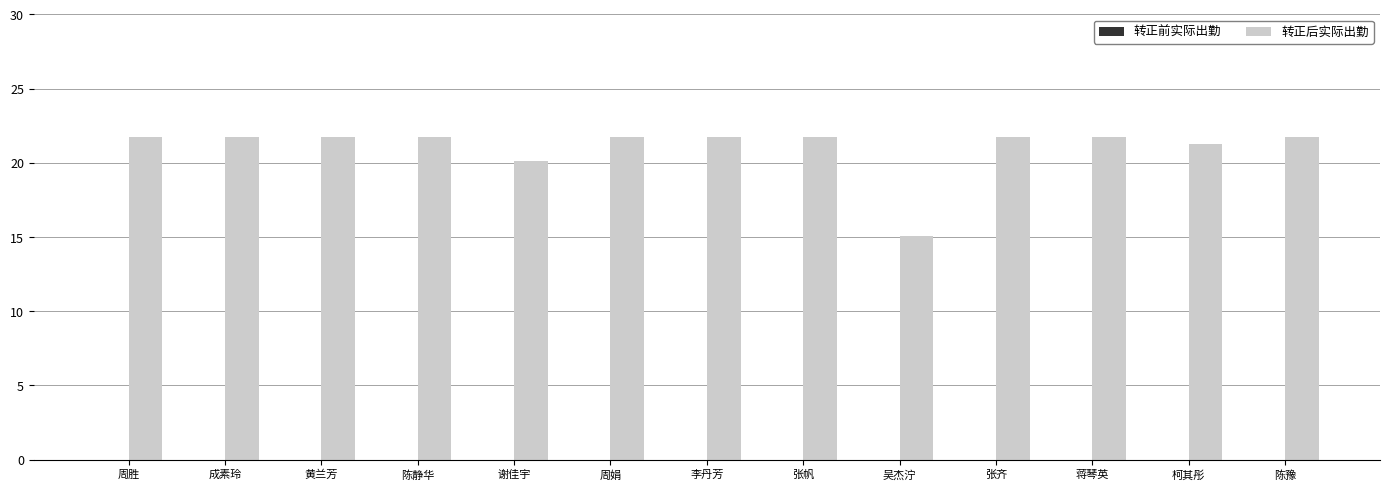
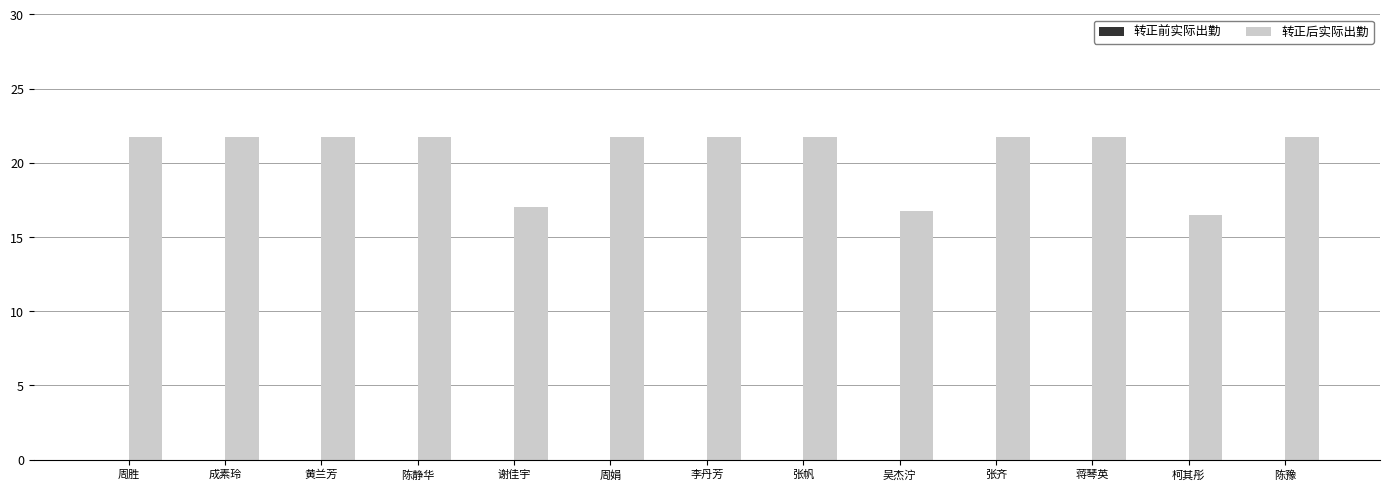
转正后实际出勤, 谢佳宇: 20.1 -> 17.0
转正后实际出勤, 吴杰泞: 15.1 -> 16.8
转正后实际出勤, 柯其彤: 21.3 -> 16.5
